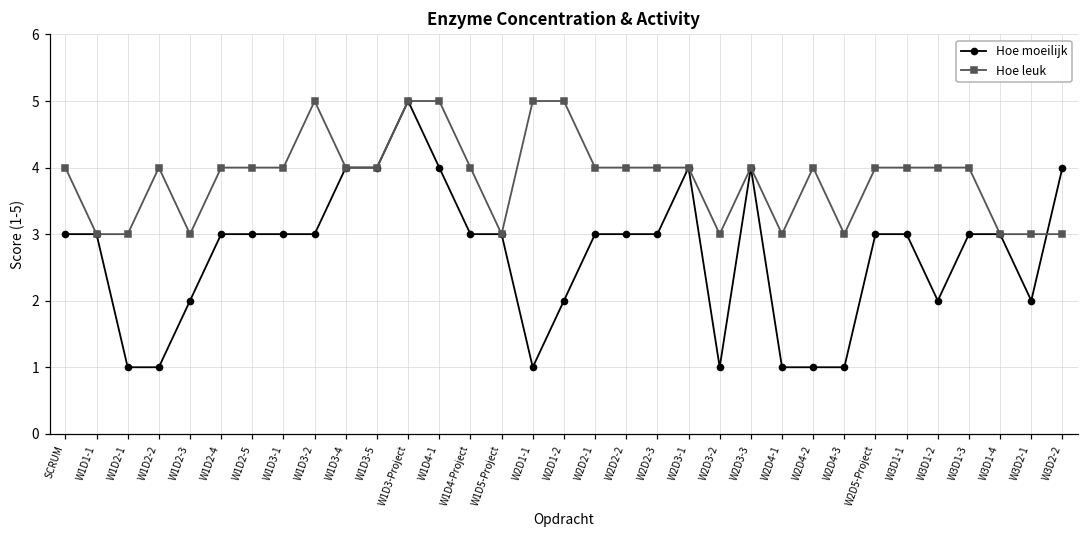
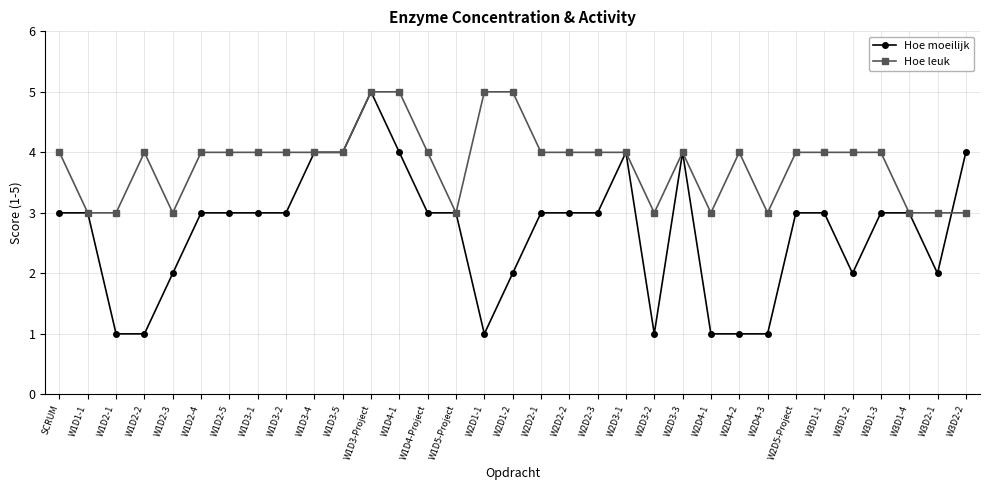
Hoe leuk, W1D3-2: 5 -> 4
